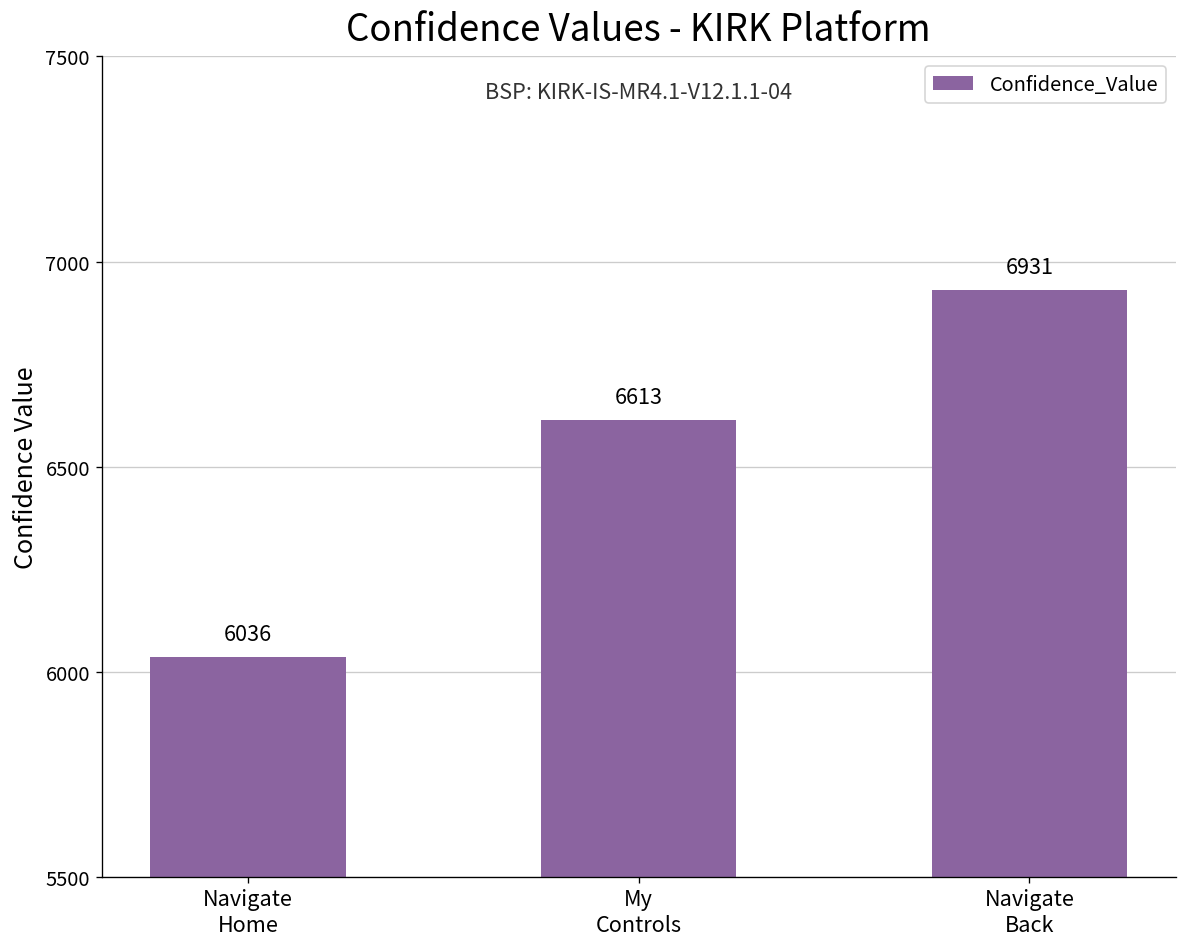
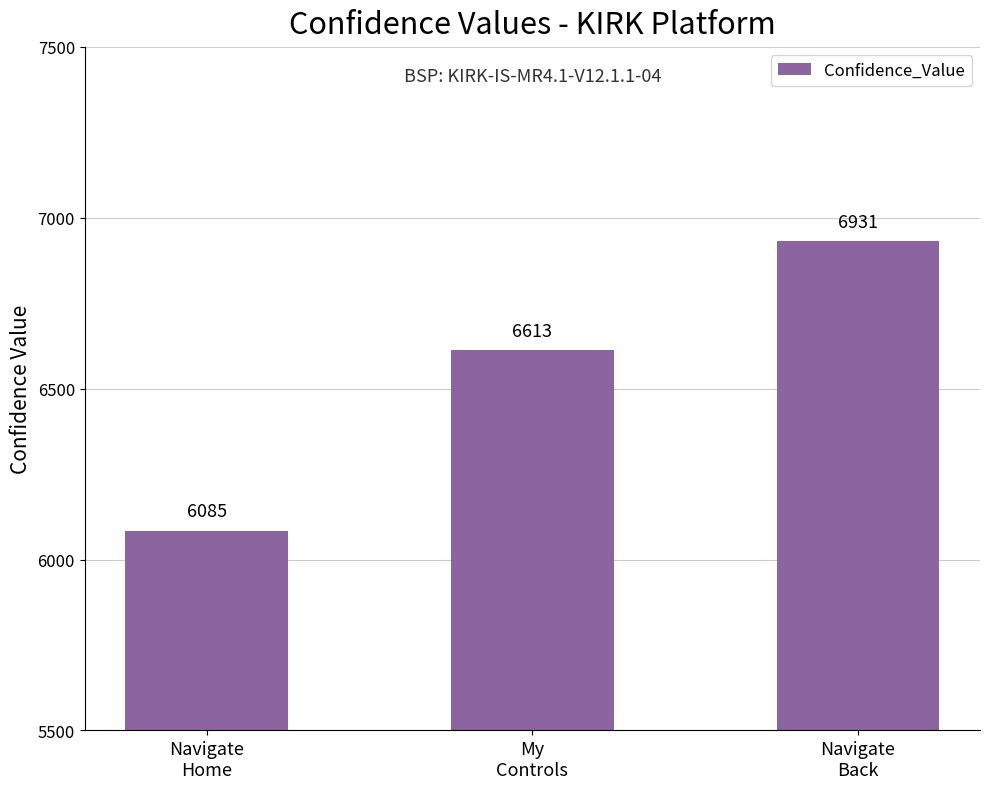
Navigate Home: 6036 -> 6085
